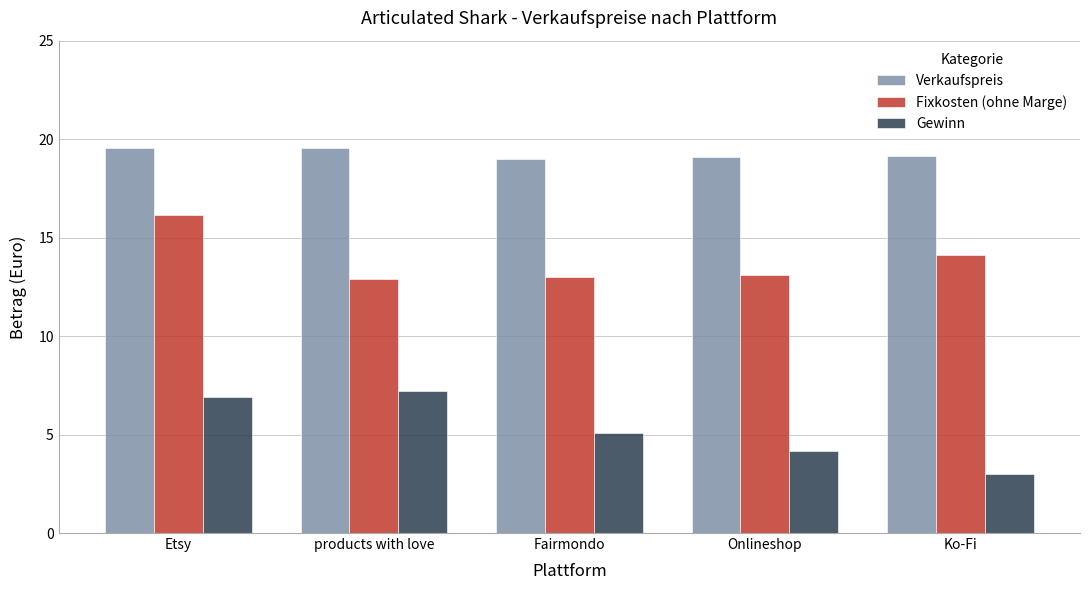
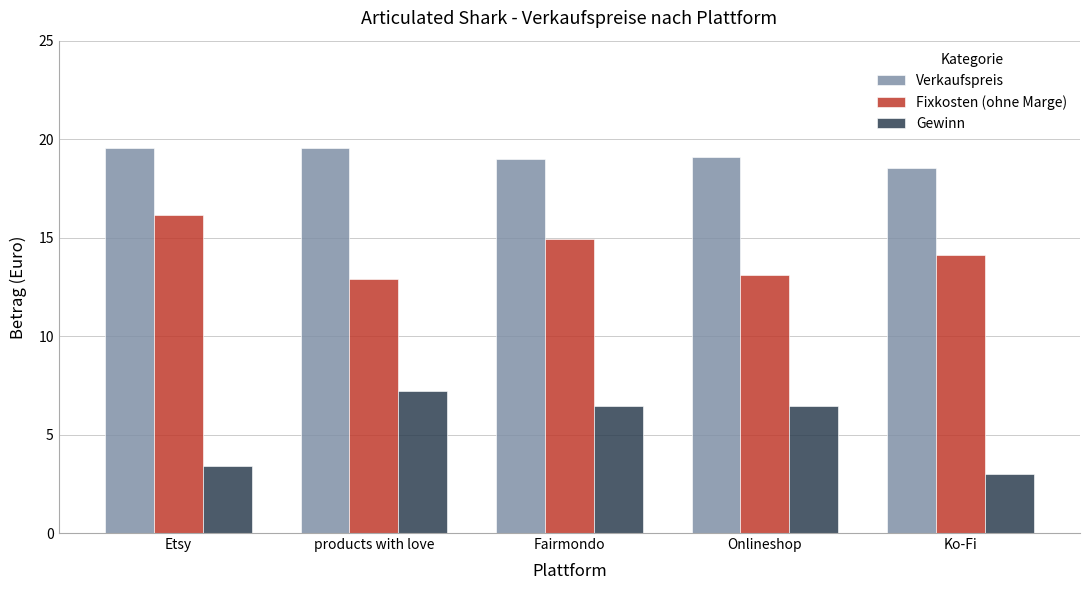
Gewinn, Etsy: 6.9 -> 3.4
Fixkosten (ohne Marge), Fairmondo: 13.0 -> 14.9
Gewinn, Fairmondo: 5.1 -> 6.4
Gewinn, Onlineshop: 4.2 -> 6.4
Verkaufspreis, Ko-Fi: 19.2 -> 18.5
